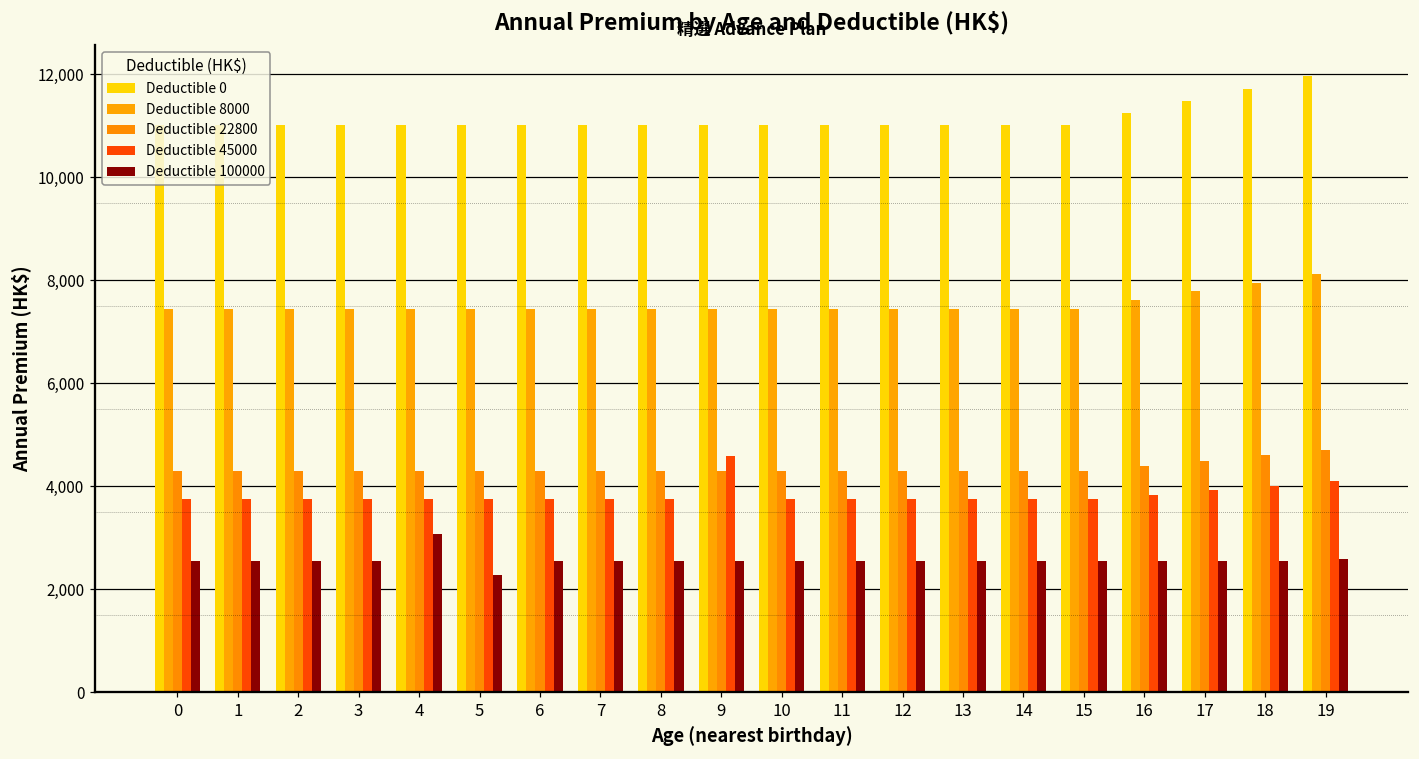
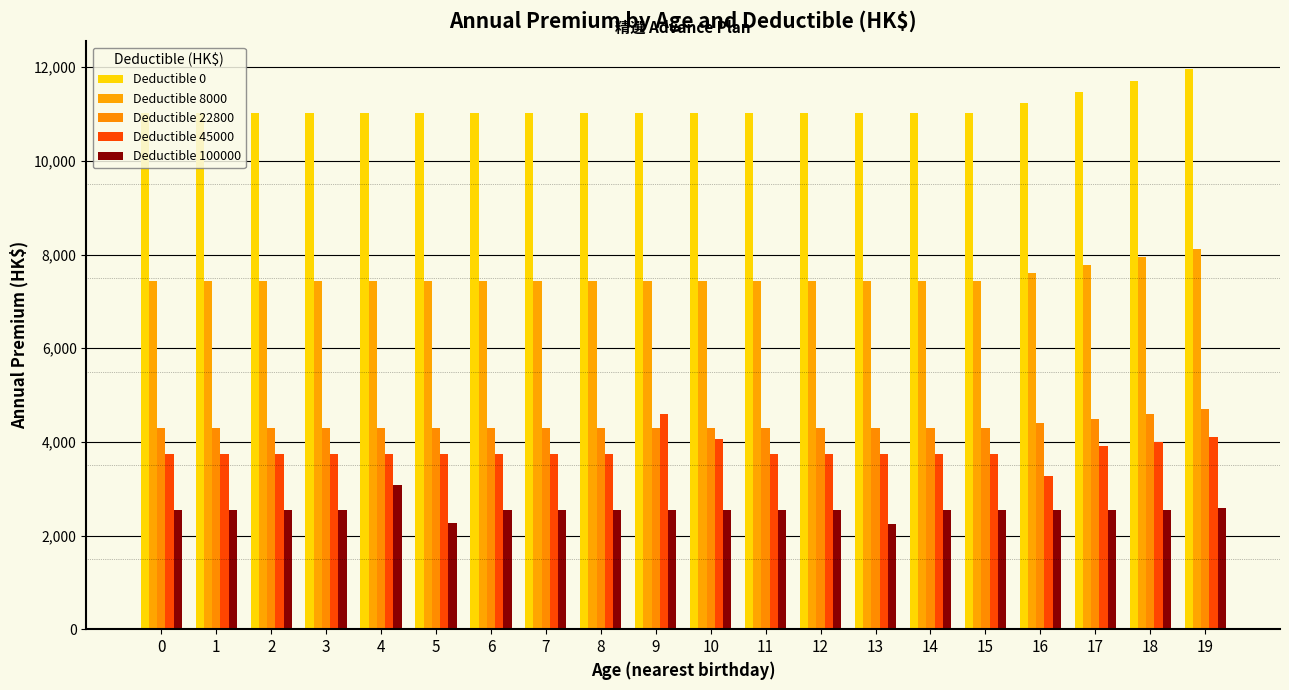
Deductible 45000, 10: 3,800 -> 4,100
Deductible 100000, 13: 2,500 -> 2,200
Deductible 45000, 16: 3,800 -> 3,300
